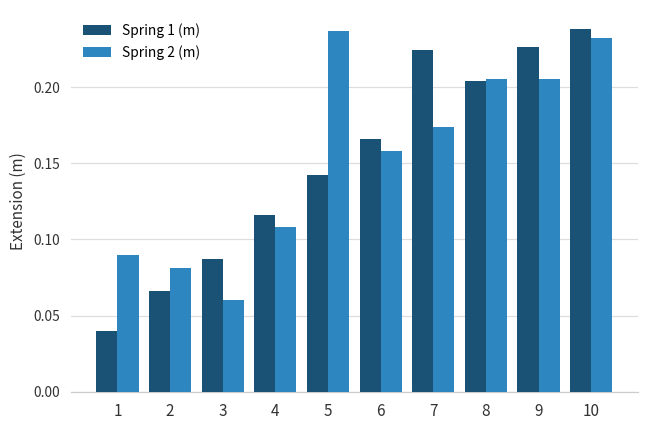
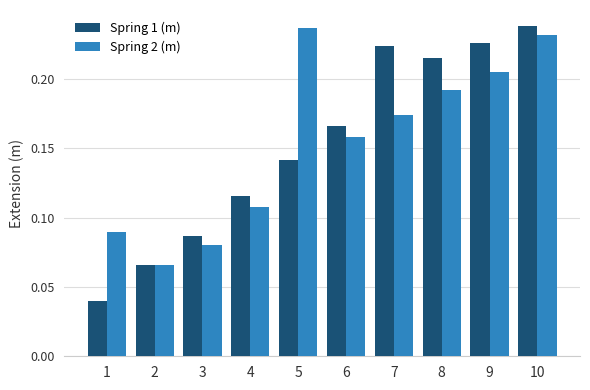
Spring 2 (m), 2: 0.081 -> 0.066
Spring 2 (m), 3: 0.06 -> 0.08
Spring 1 (m), 8: 0.204 -> 0.215
Spring 2 (m), 8: 0.205 -> 0.192
